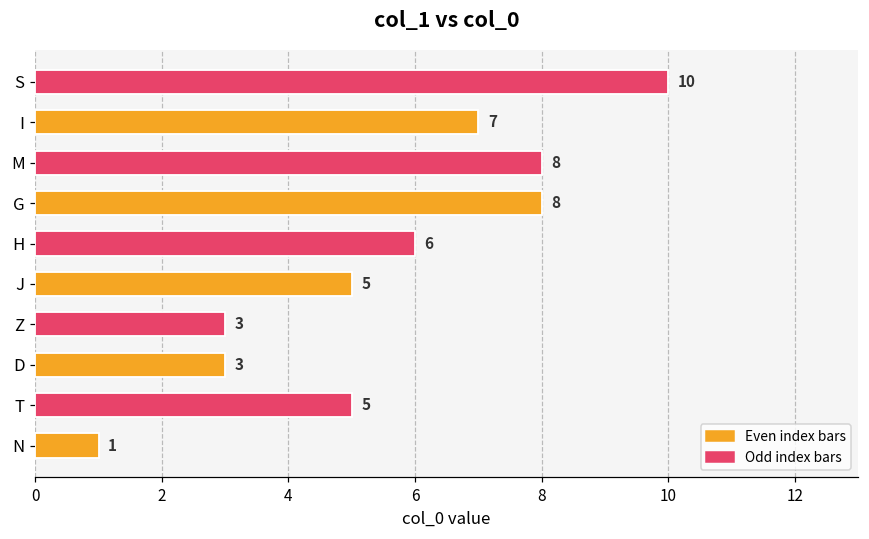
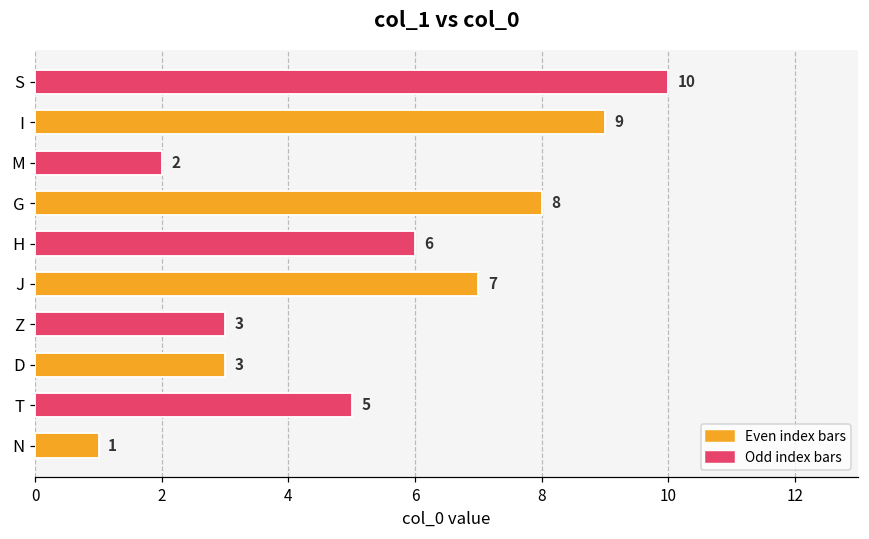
I: 7 -> 9
M: 8 -> 2
J: 5 -> 7
